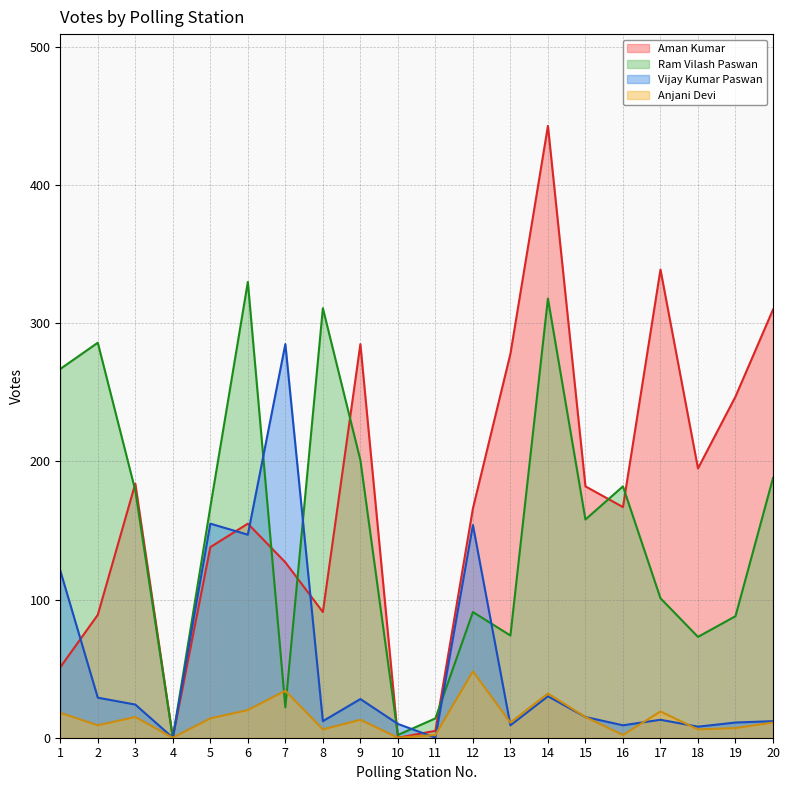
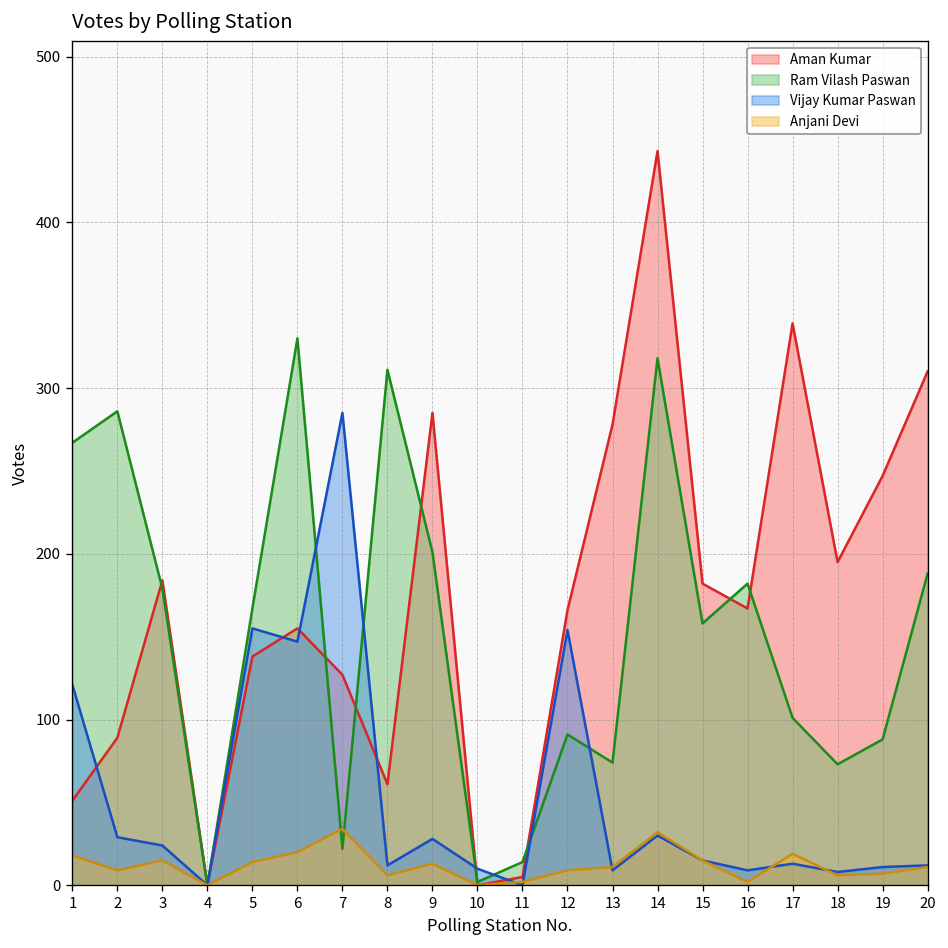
Aman Kumar, 8: 91 -> 61
Anjani Devi, 12: 48 -> 9
